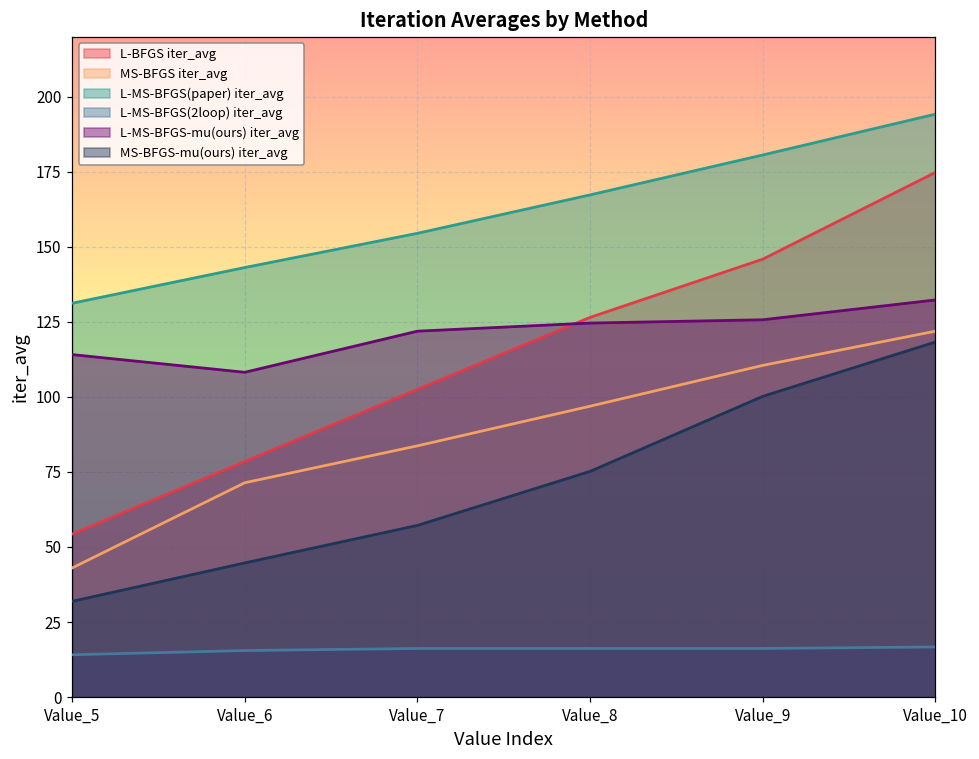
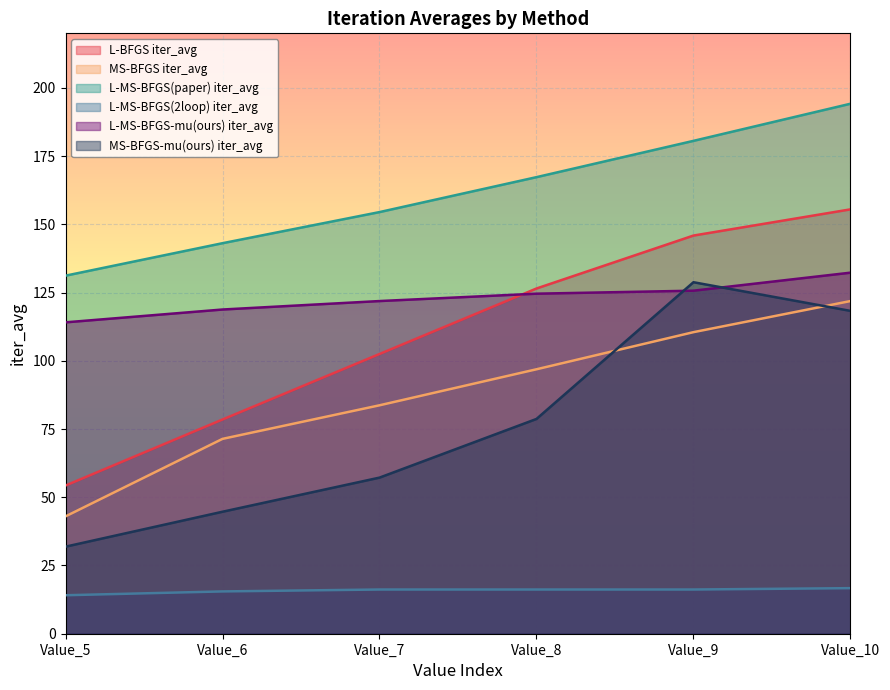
L-MS-BFGS-mu(ours) iter_avg, Value_6: 108 -> 119
MS-BFGS-mu(ours) iter_avg, Value_8: 75 -> 79
MS-BFGS-mu(ours) iter_avg, Value_9: 100 -> 129
L-BFGS iter_avg, Value_10: 175 -> 156
